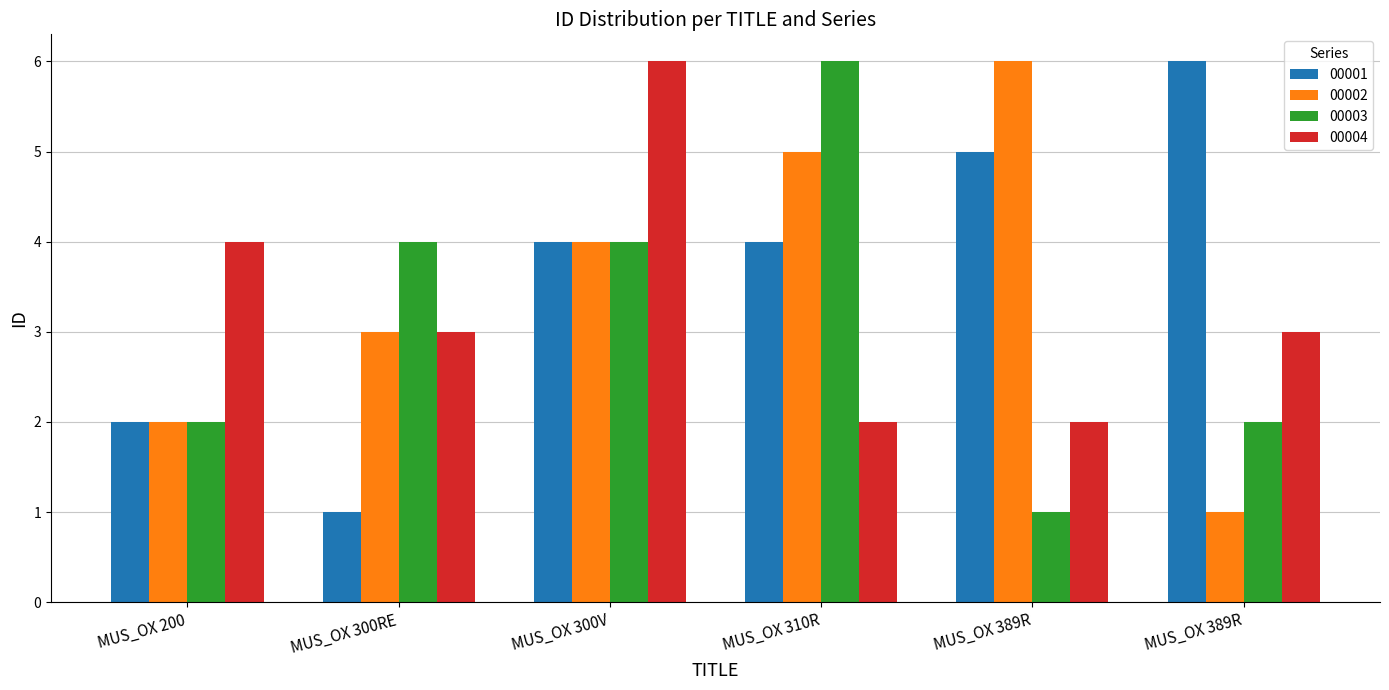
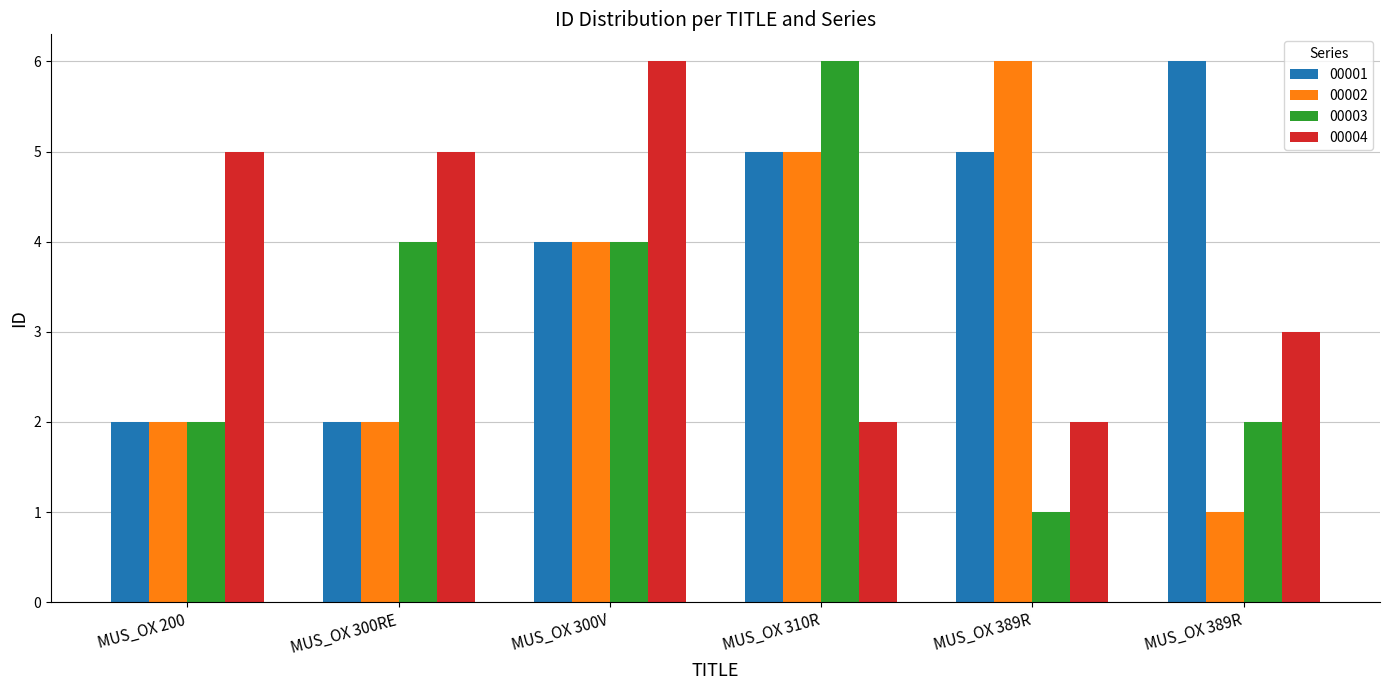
00004, MUS_OX 200: 4 -> 5
00001, MUS_OX 300RE: 1 -> 2
00002, MUS_OX 300RE: 3 -> 2
00004, MUS_OX 300RE: 3 -> 5
00001, MUS_OX 310R: 4 -> 5
